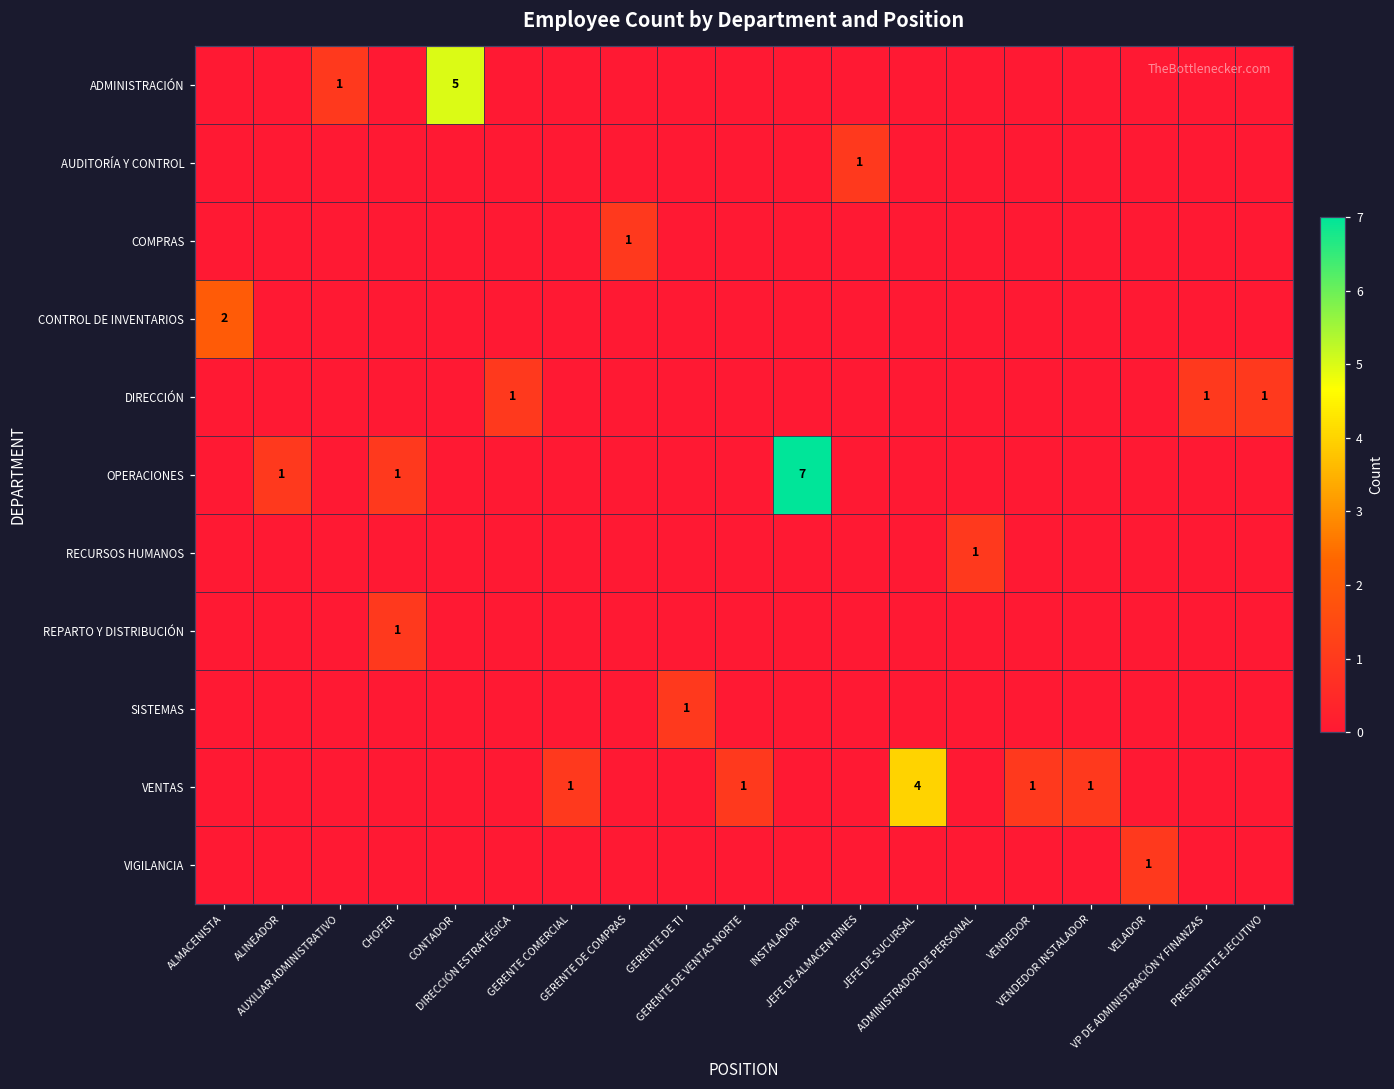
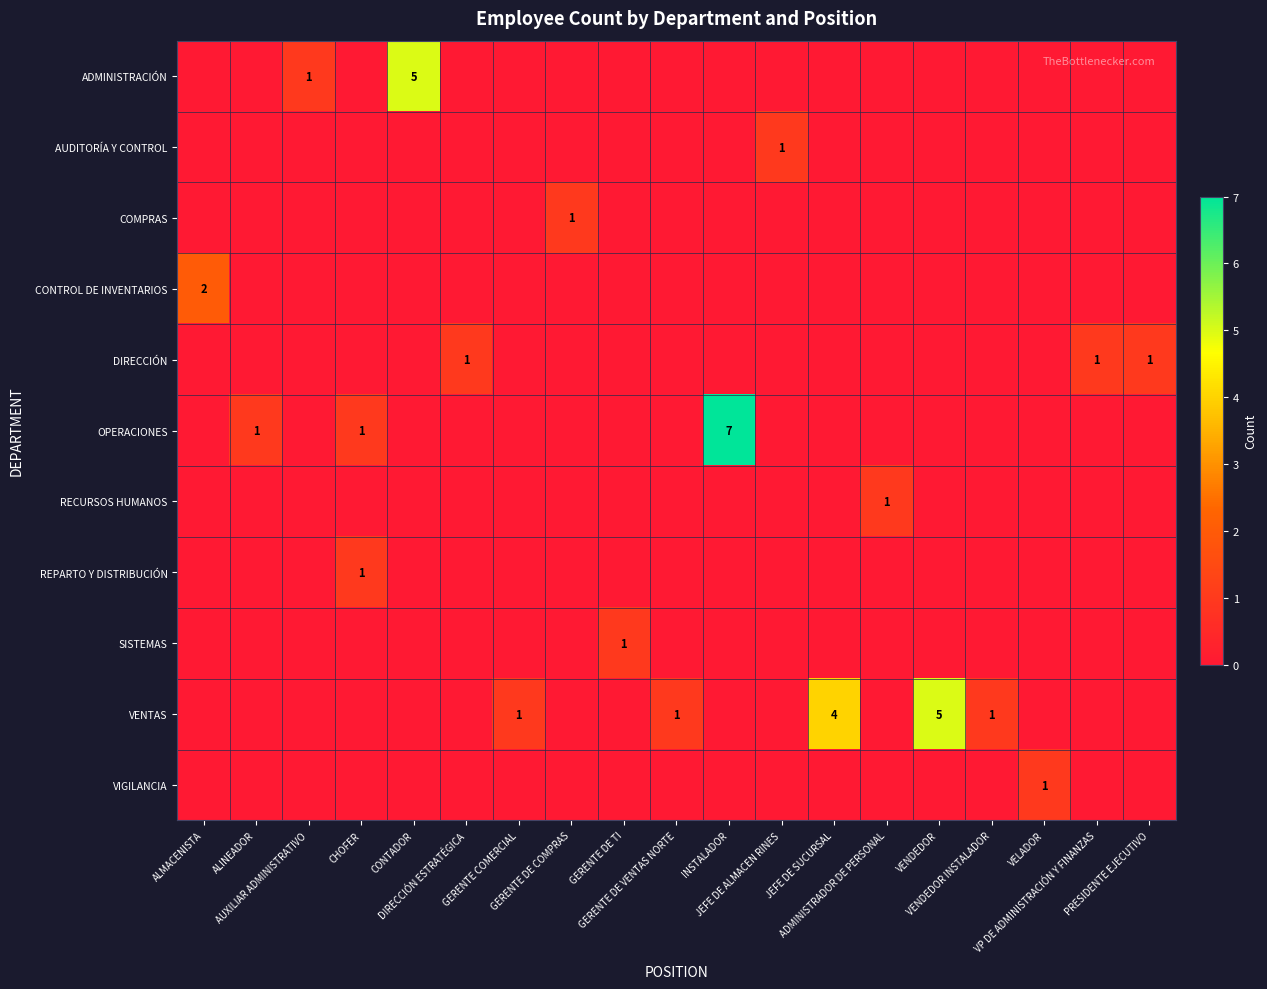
VENTAS, VENDEDOR: 1 -> 5
